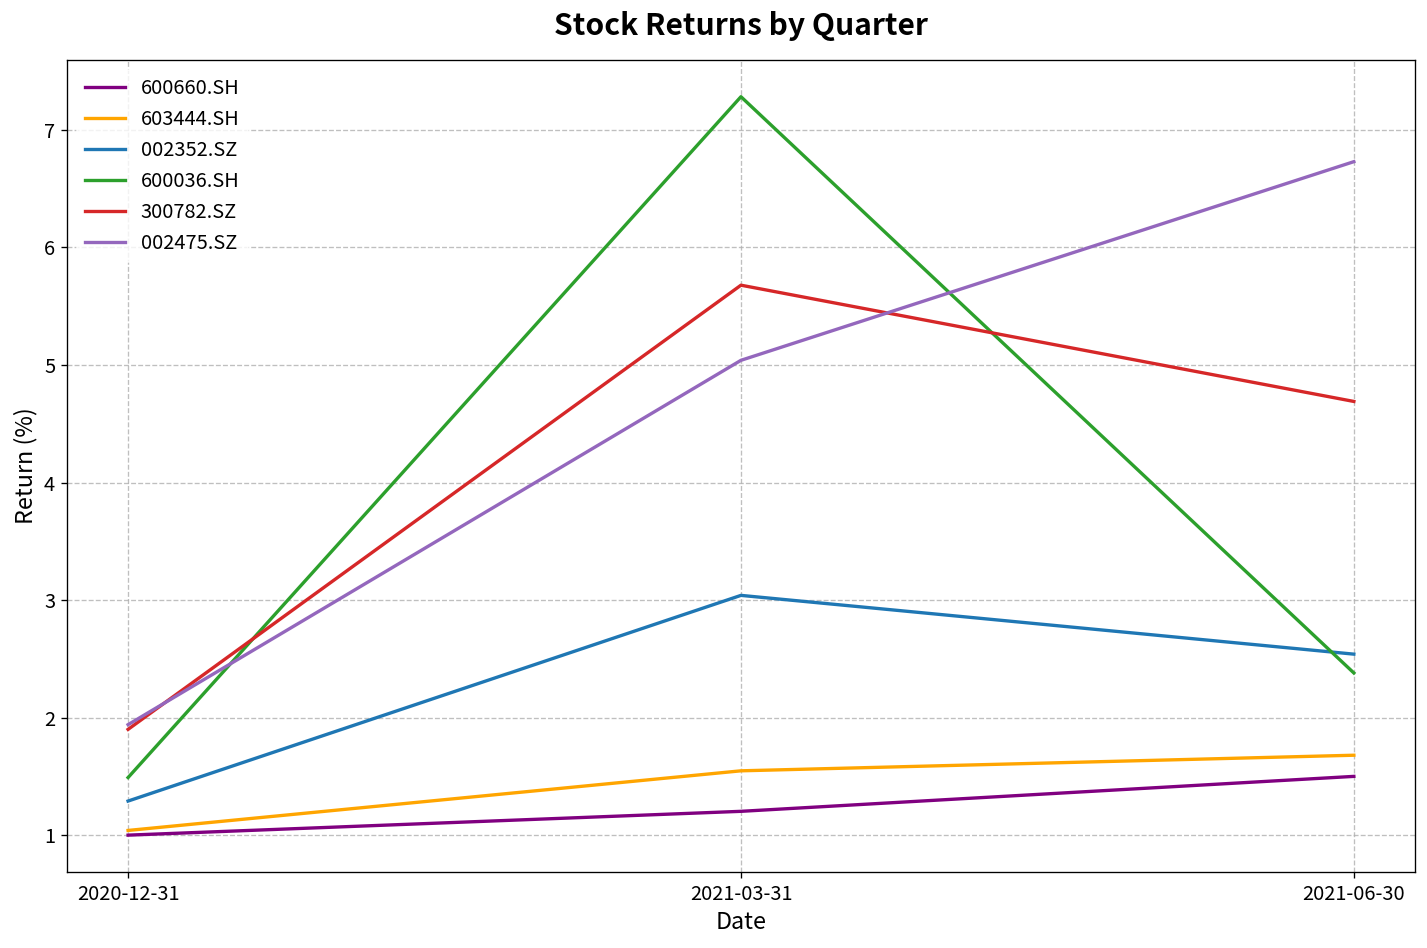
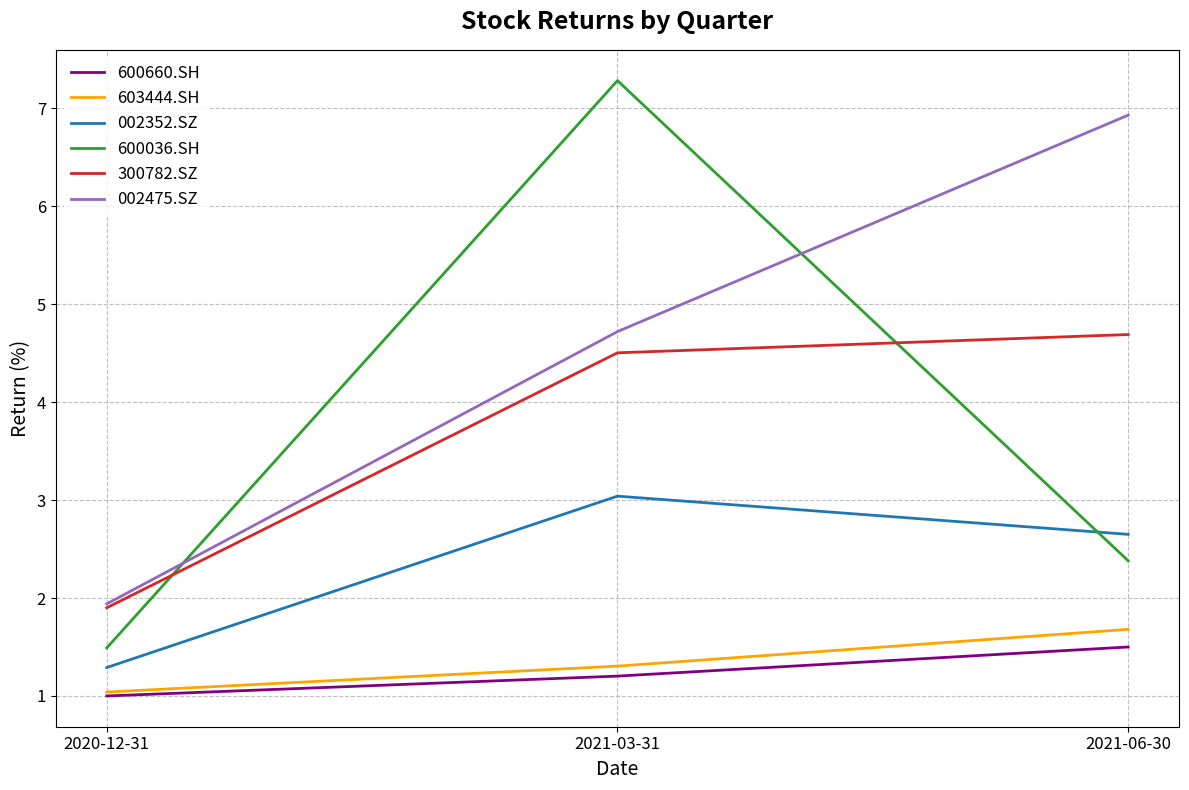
603444.SH, 2021-03-31: 1.5 -> 1.3
300782.SZ, 2021-03-31: 5.7 -> 4.5
002475.SZ, 2021-03-31: 5.0 -> 4.7
002352.SZ, 2021-06-30: 2.5 -> 2.7
002475.SZ, 2021-06-30: 6.7 -> 6.9
